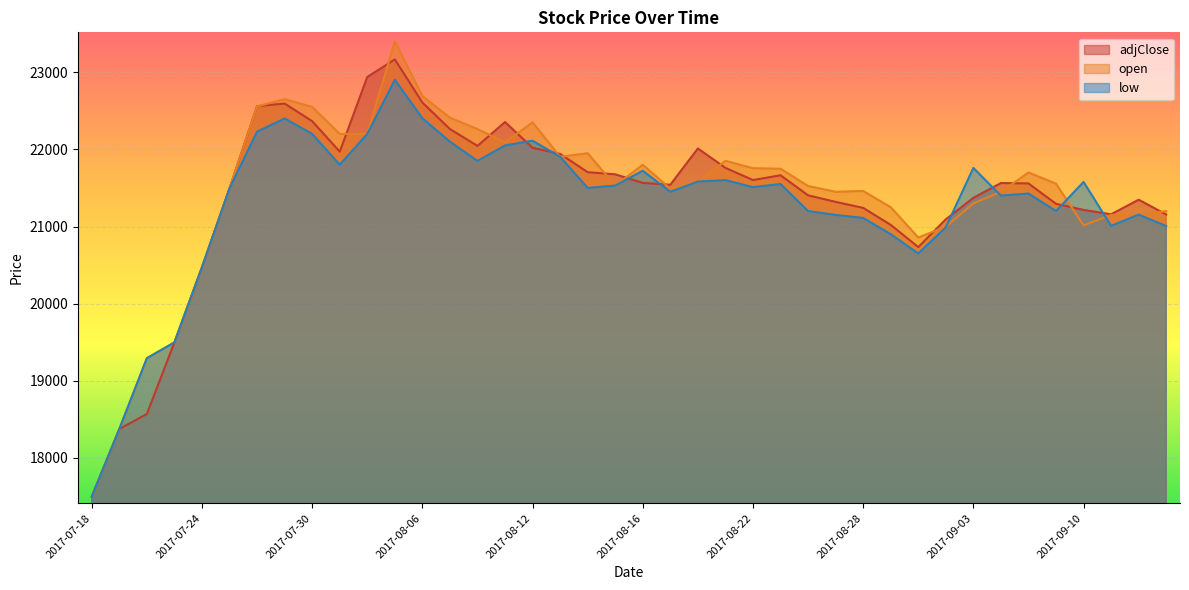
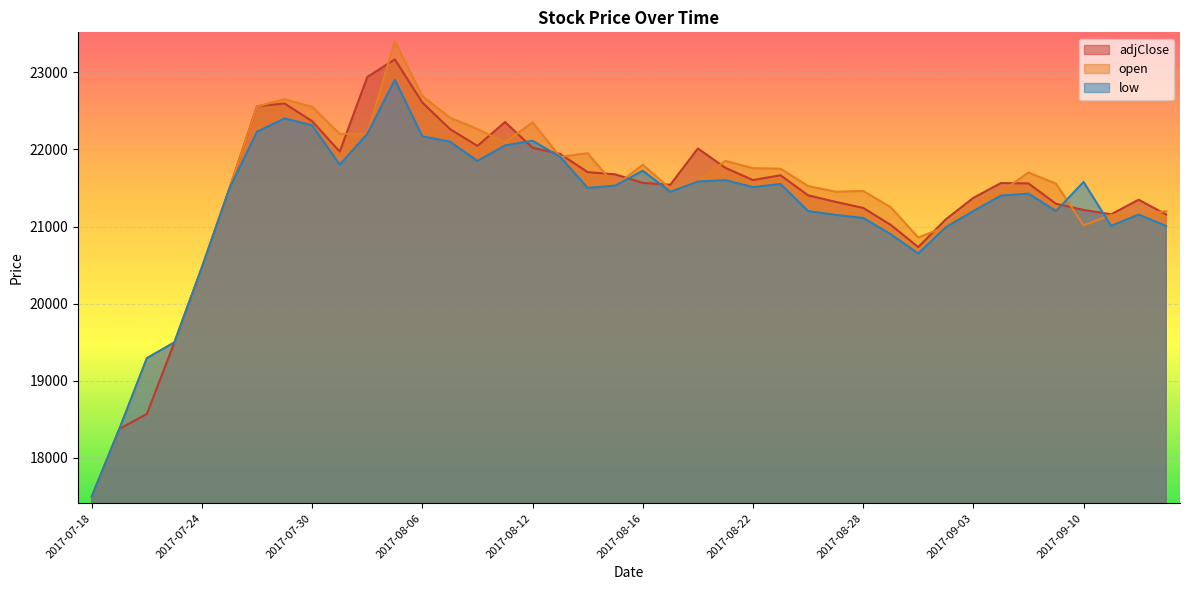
low, 2017-07-30: 22200 -> 22300
low, 2017-08-06: 22400 -> 22200
low, 2017-09-03: 21800 -> 21200
